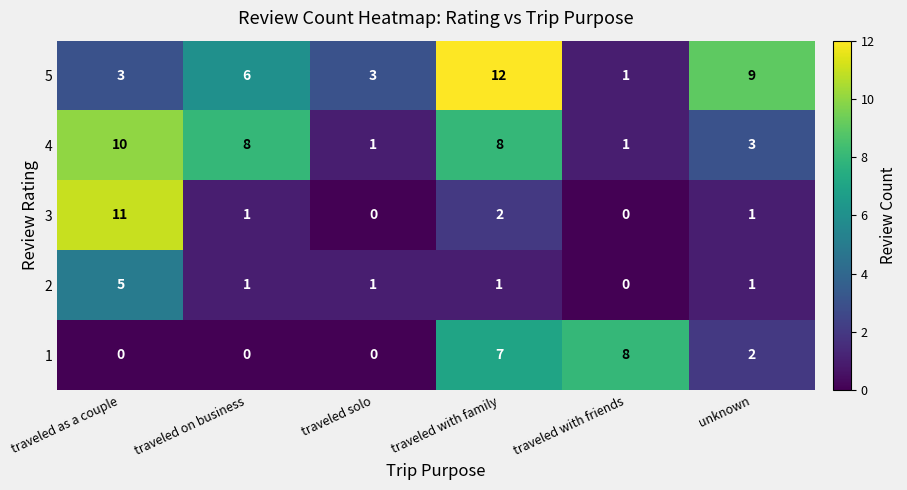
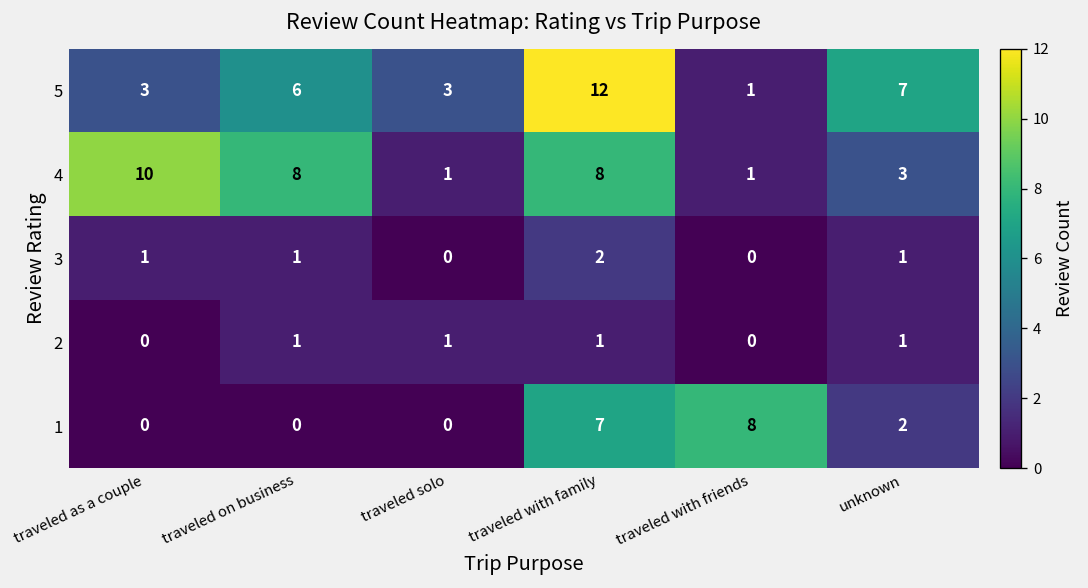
5, unknown: 9 -> 7
3, traveled as a couple: 11 -> 1
2, traveled as a couple: 5 -> 0
